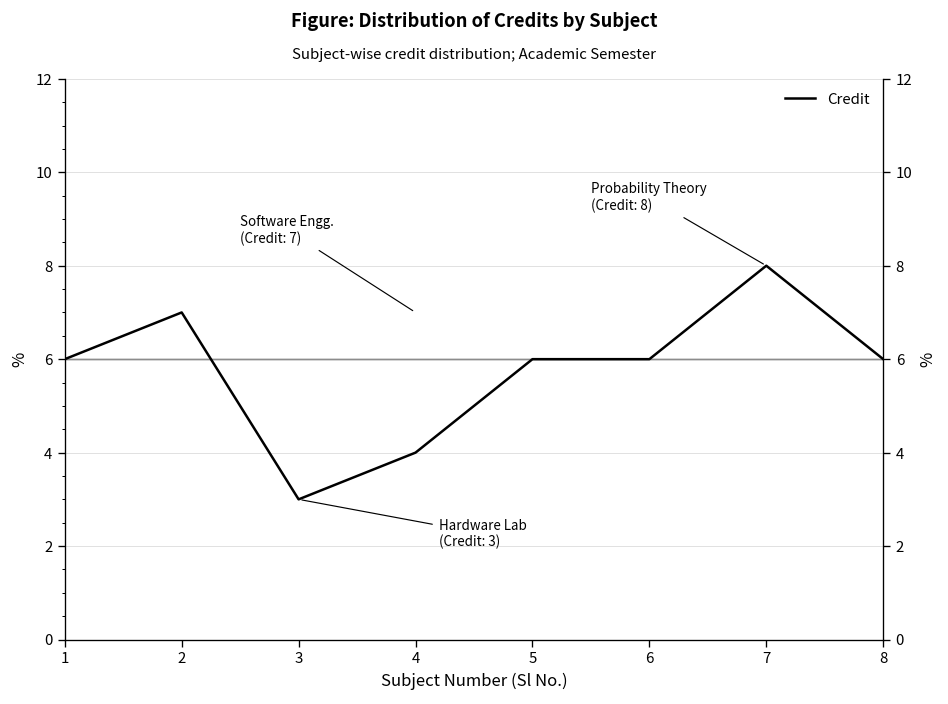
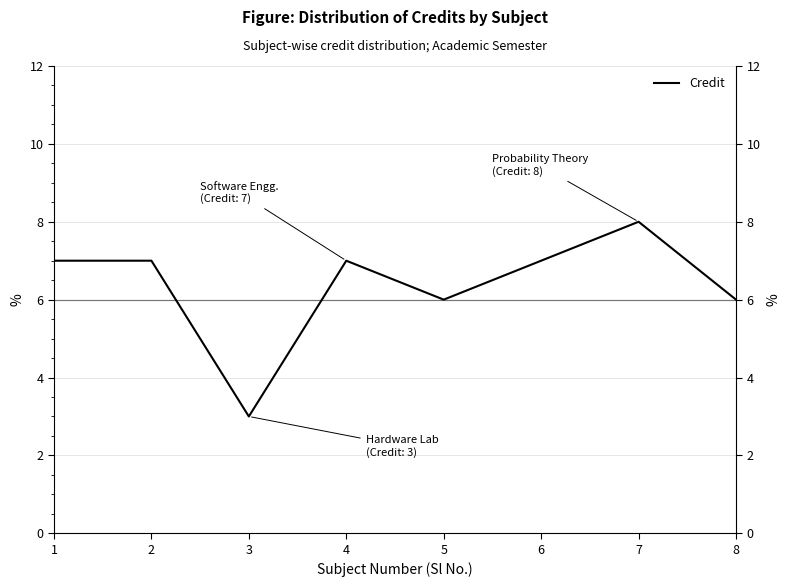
1: 6 -> 7
4: 4 -> 7
6: 6 -> 7
